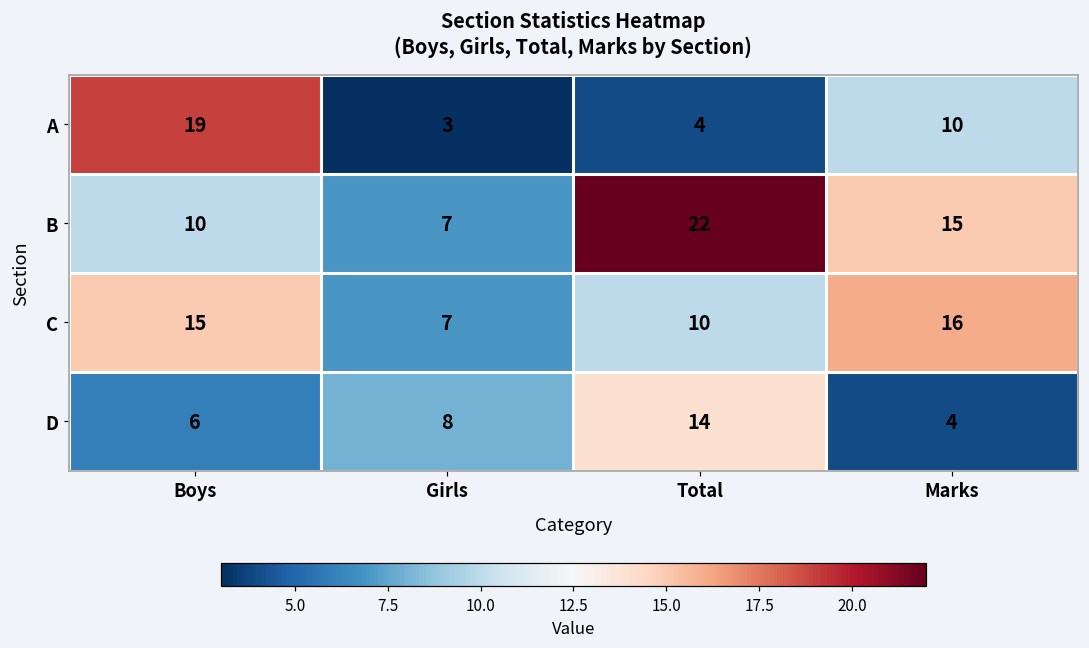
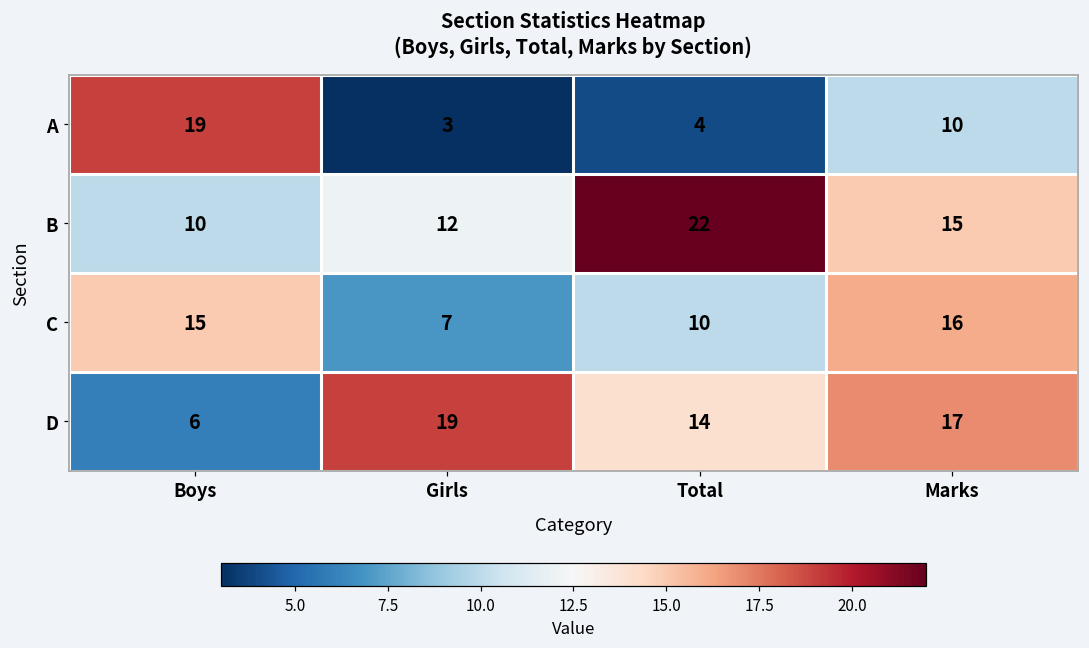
B, Girls: 7 -> 12
D, Girls: 8 -> 19
D, Marks: 4 -> 17
